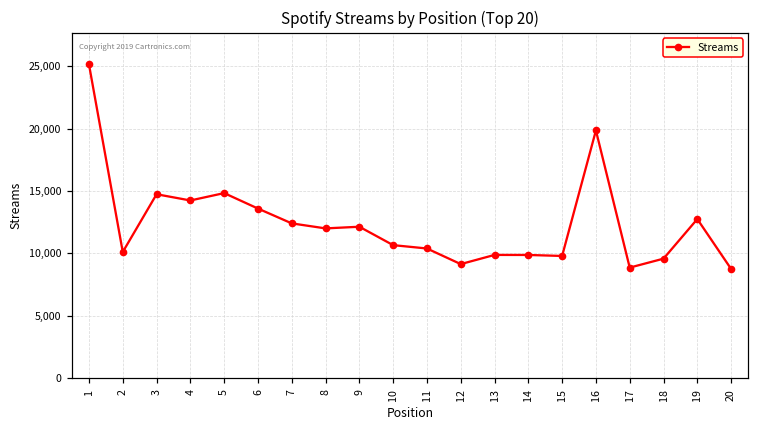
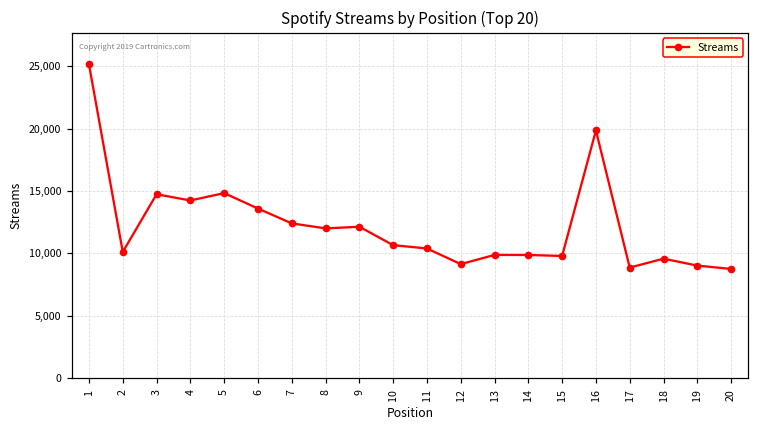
19: 12,800 -> 9,000
